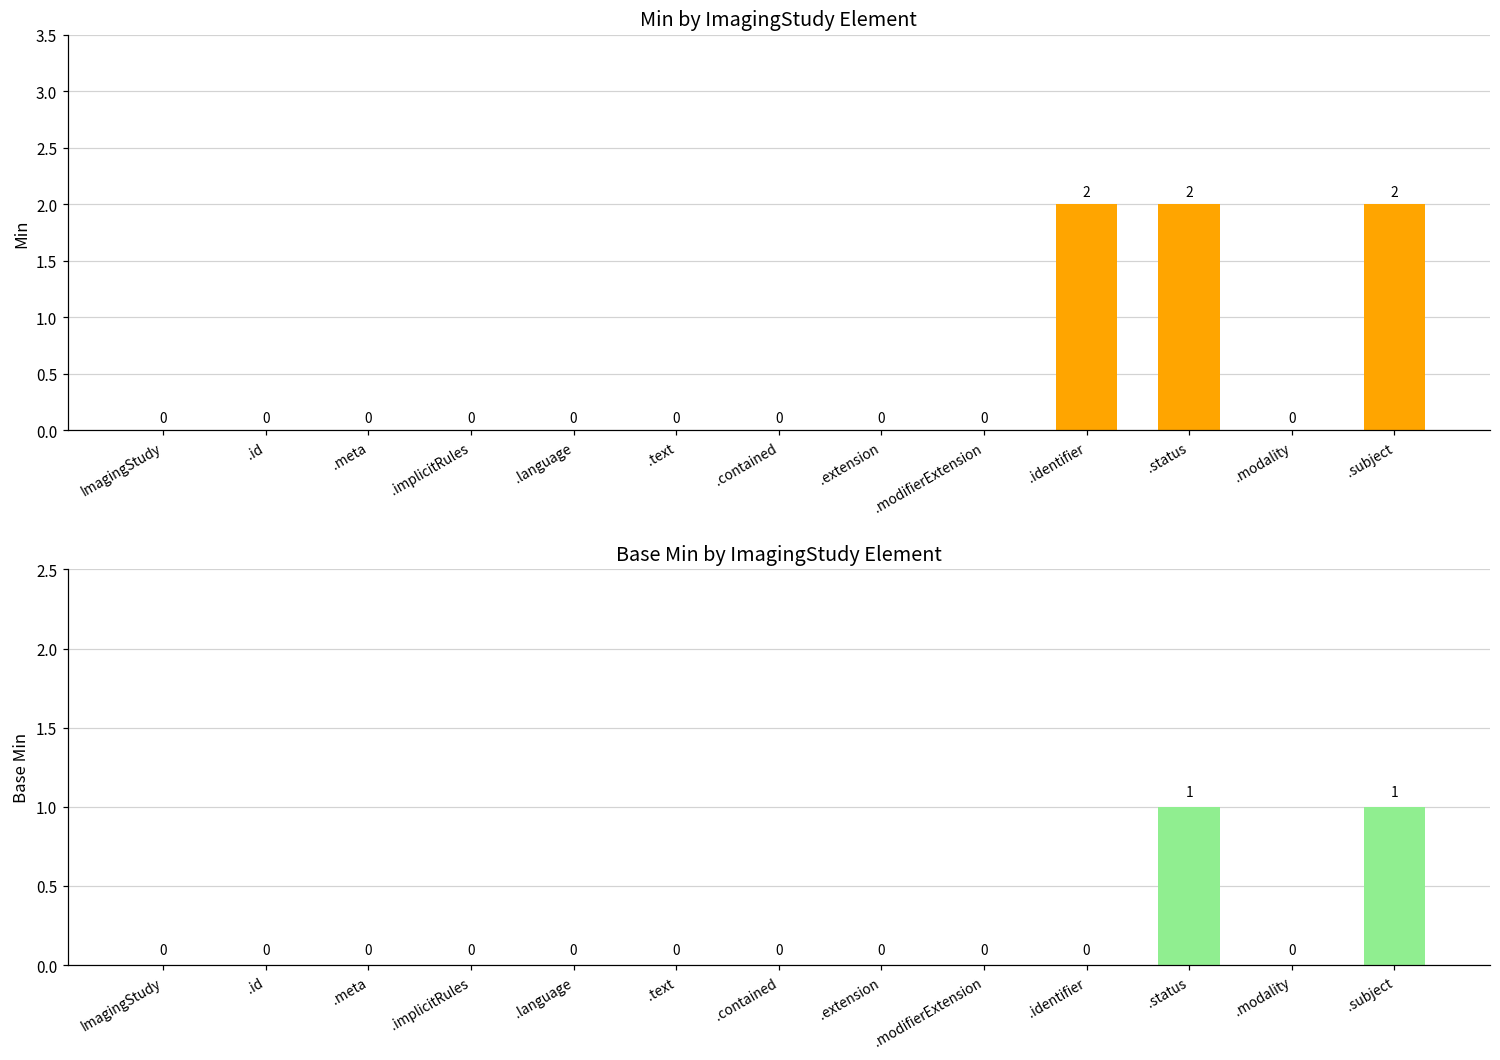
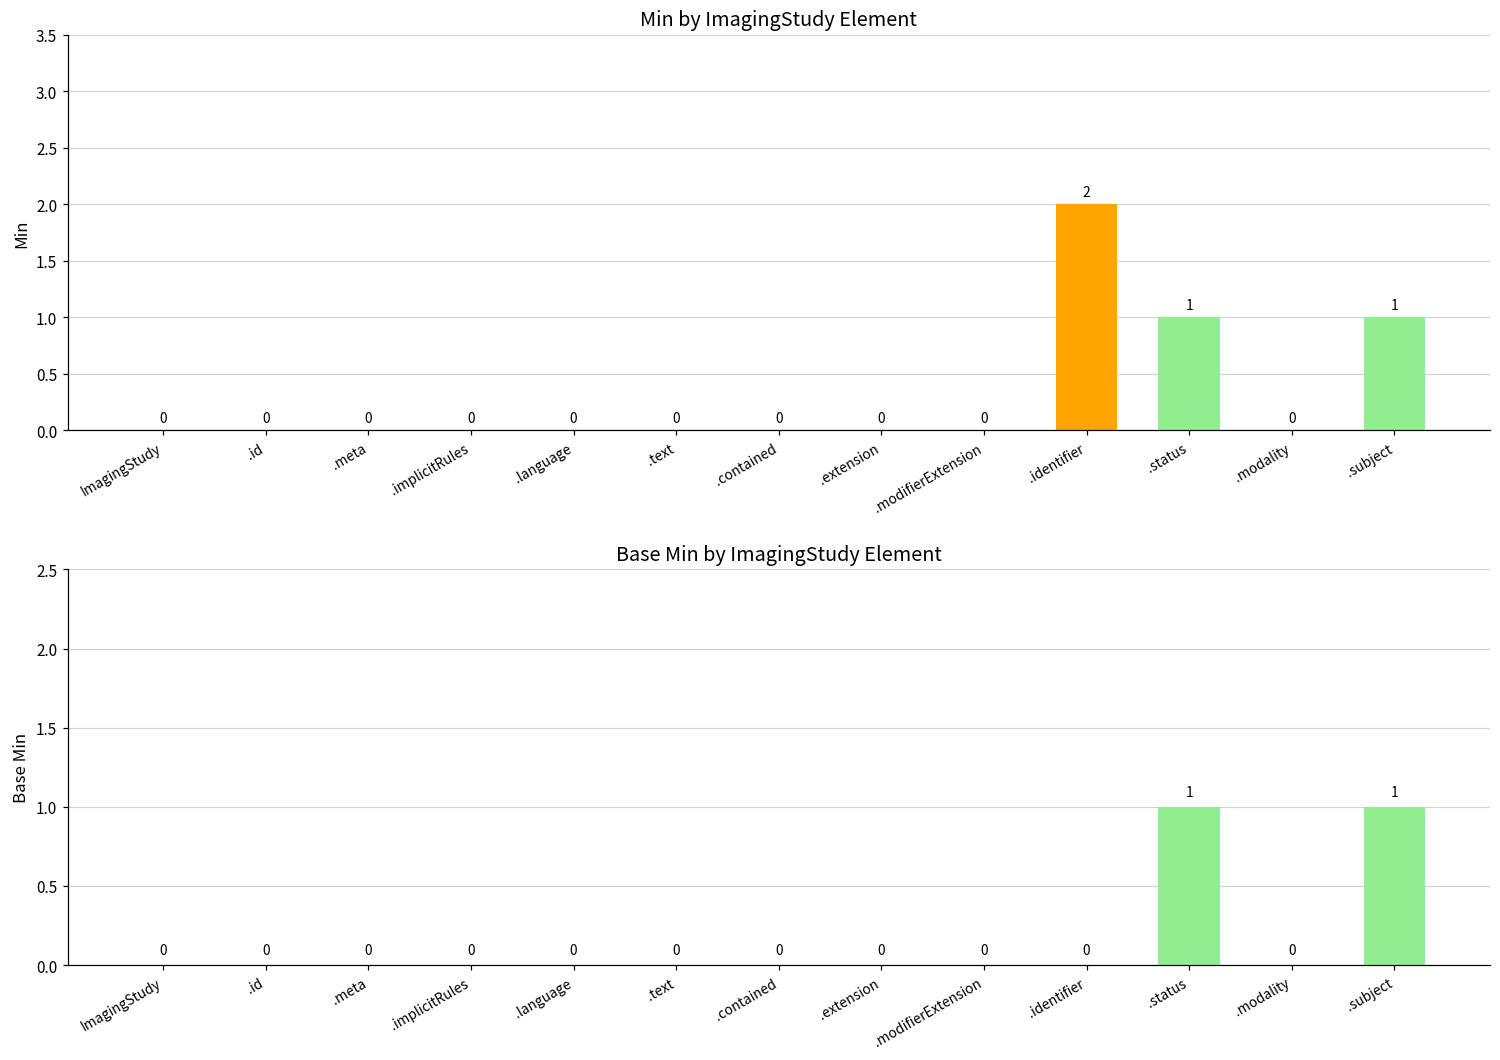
Min by ImagingStudy Element, .status: 2 -> 1
Min by ImagingStudy Element, .subject: 2 -> 1
